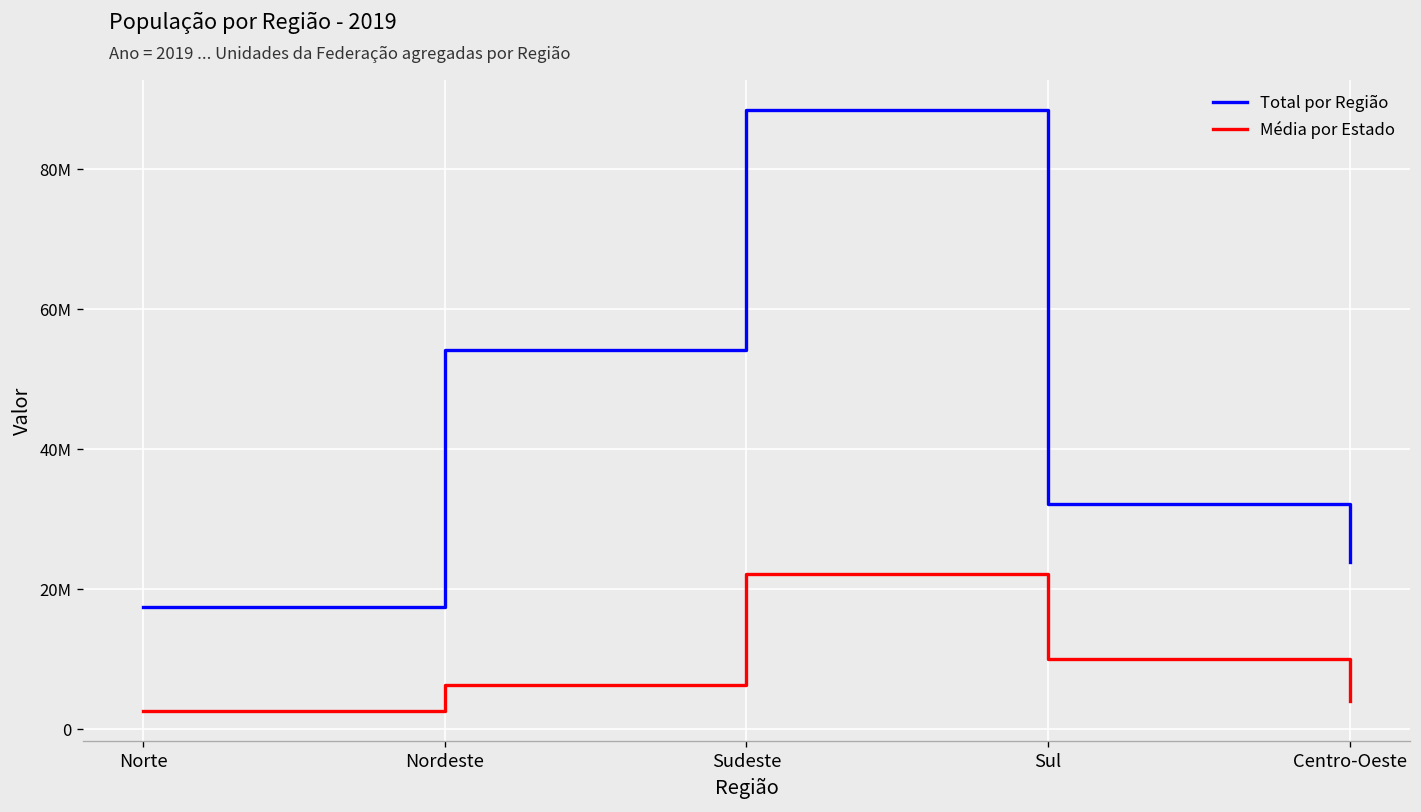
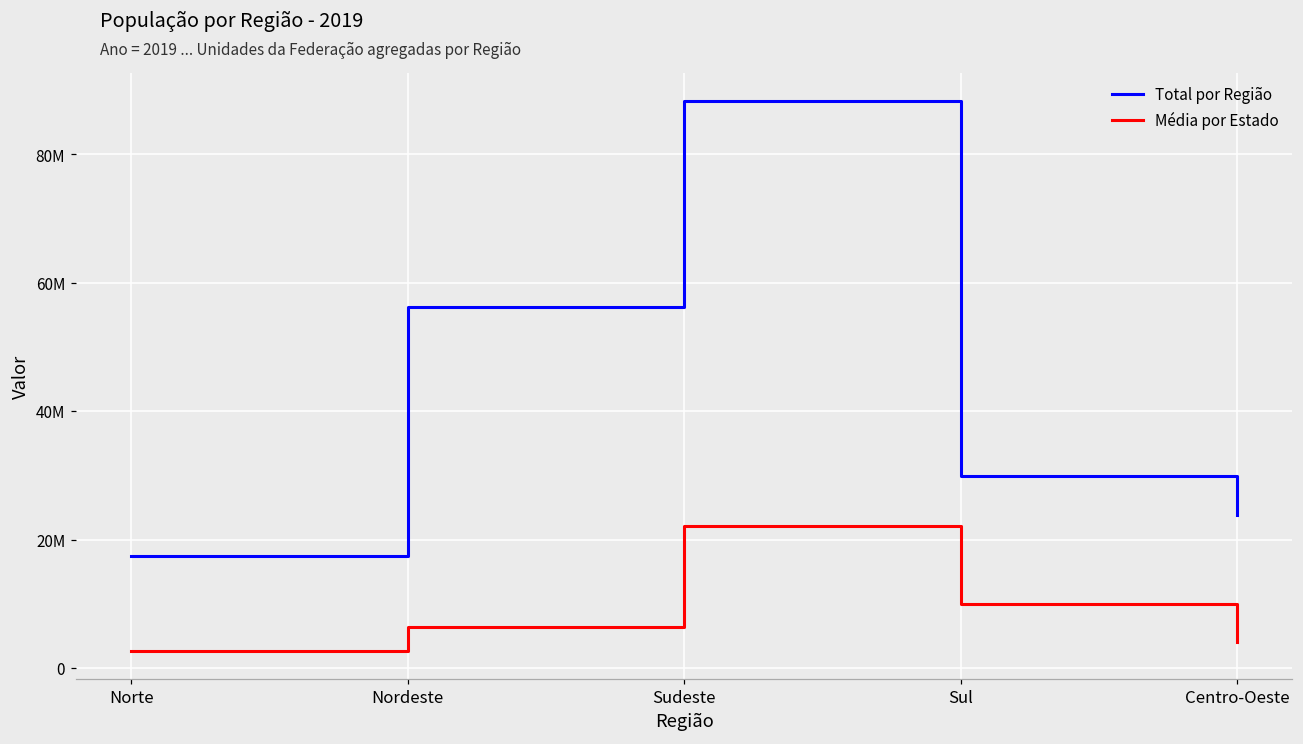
Total por Região, Nordeste: 54000000 -> 56000000
Total por Região, Sul: 32000000 -> 30000000
